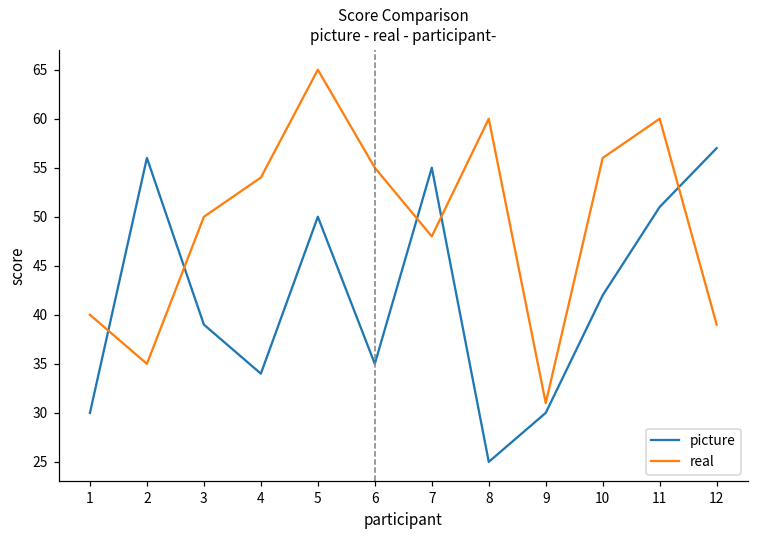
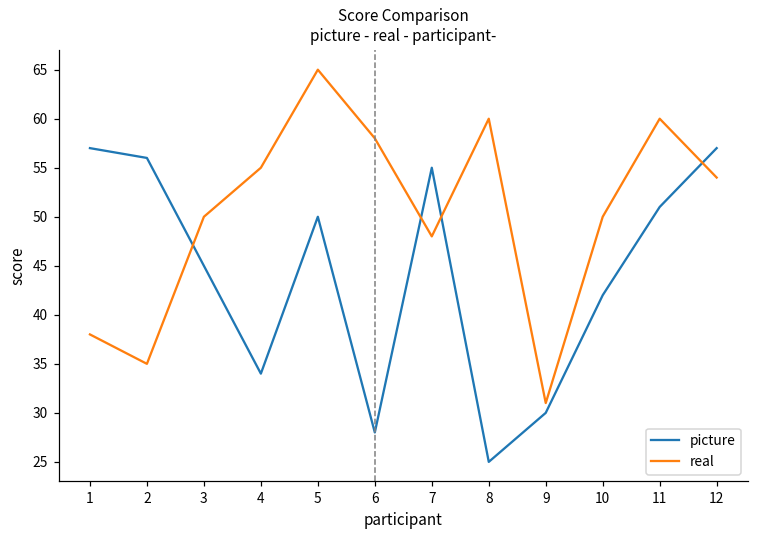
picture, 1: 30 -> 57
real, 1: 40 -> 38
picture, 3: 39 -> 45
real, 4: 54 -> 55
picture, 6: 35 -> 28
real, 6: 55 -> 58
real, 10: 56 -> 50
real, 12: 39 -> 54
